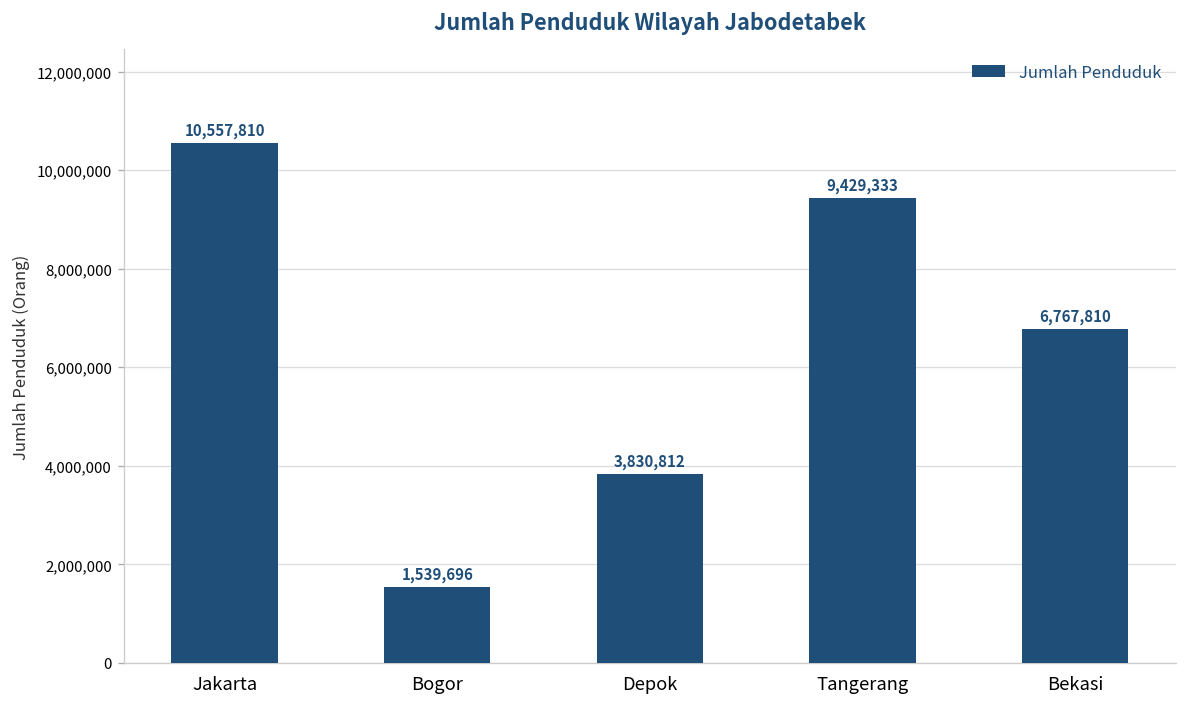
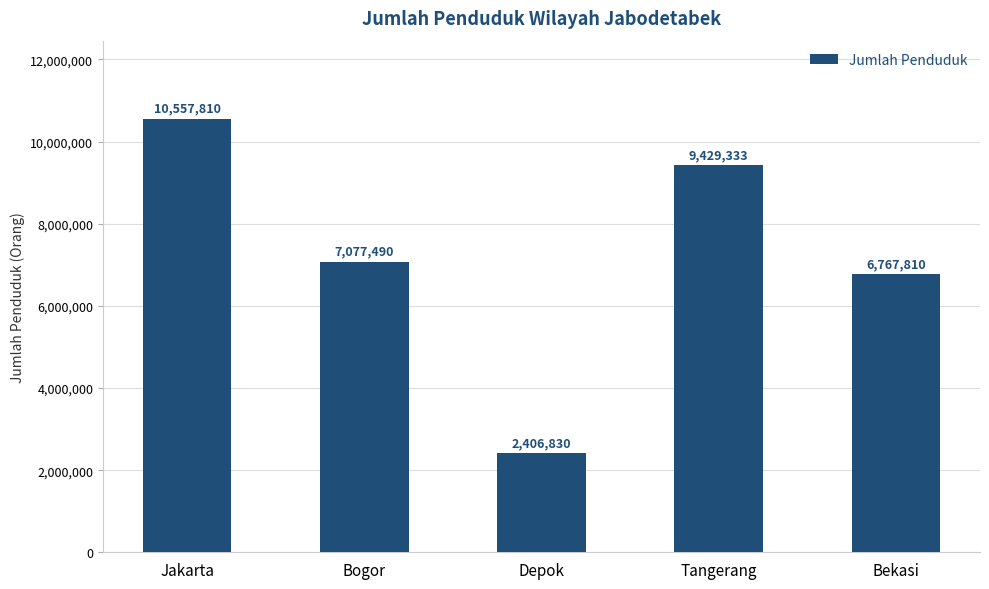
Bogor: 1,539,696 -> 7,077,490
Depok: 3,830,812 -> 2,406,830
